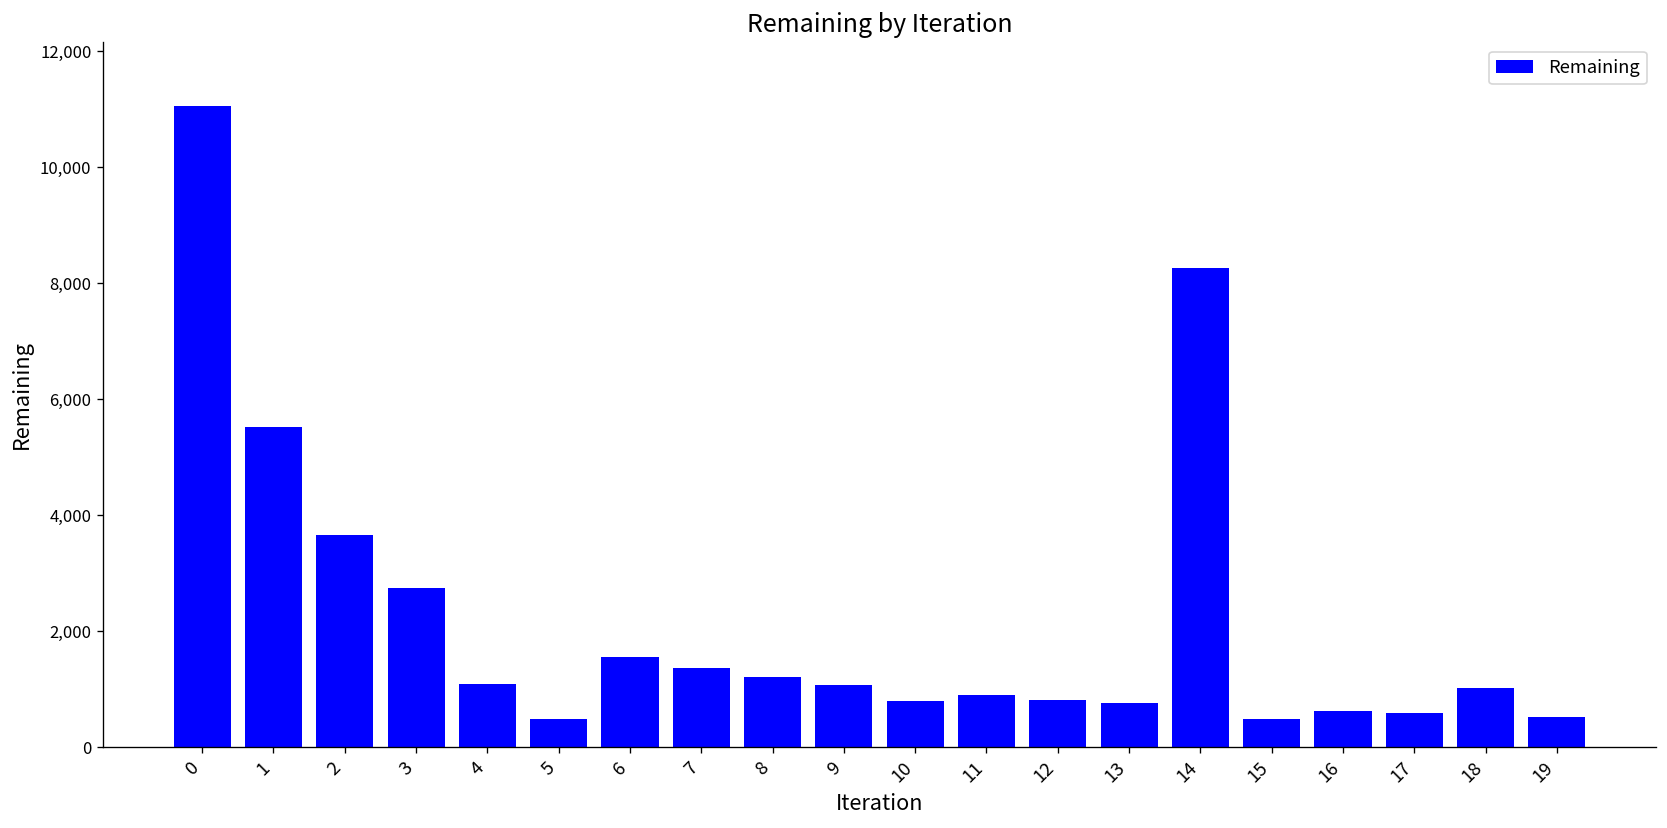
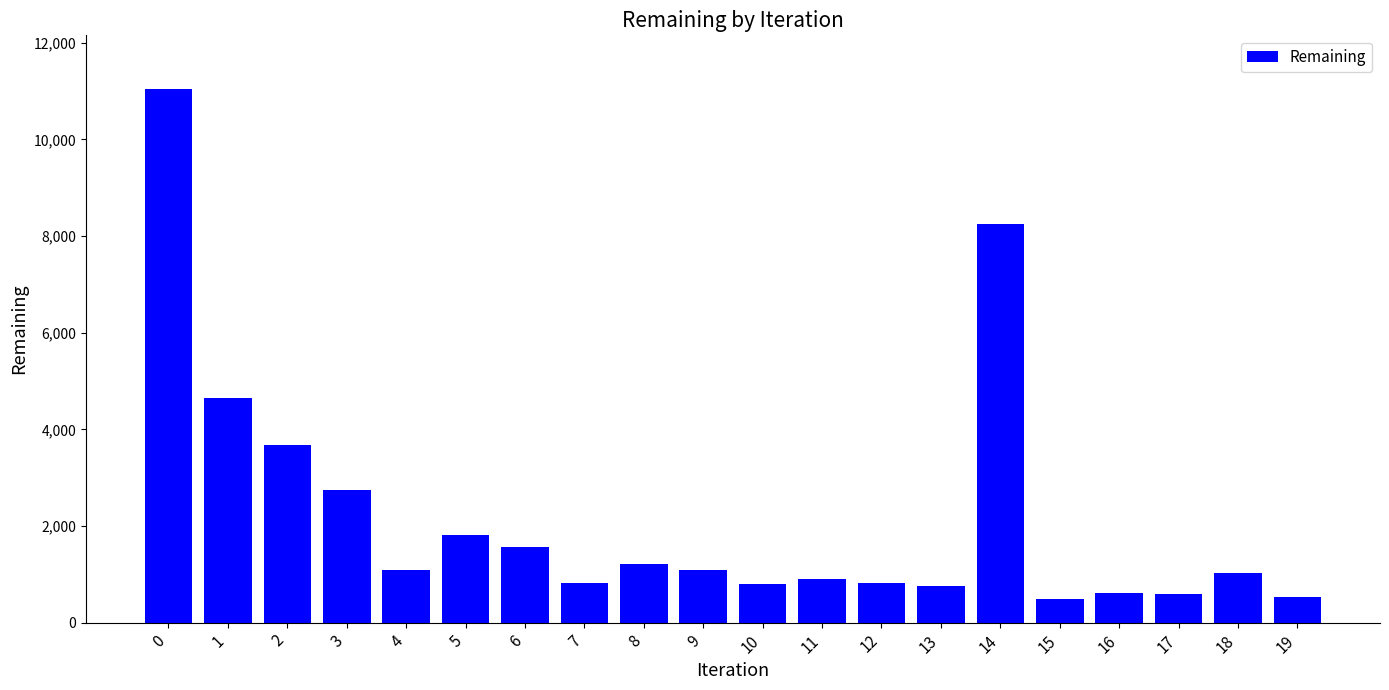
1: 5,500 -> 4,600
5: 500 -> 1,800
7: 1,400 -> 800
